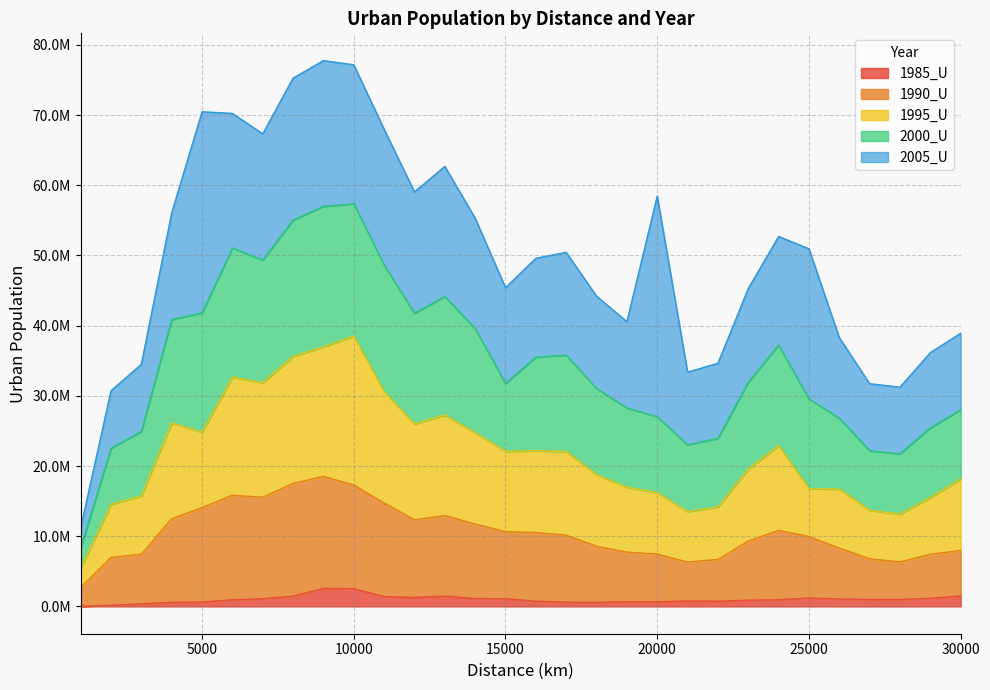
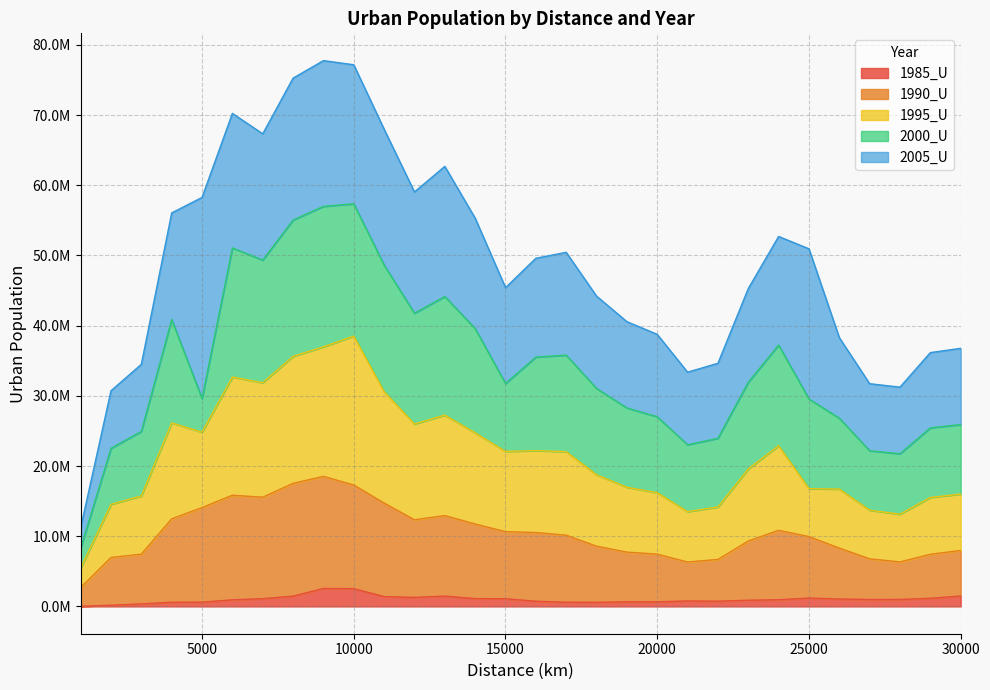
2000_U, 5000: 17000000 -> 5000000
2005_U, 20000: 31000000 -> 12000000
1995_U, 30000: 10000000 -> 8000000
